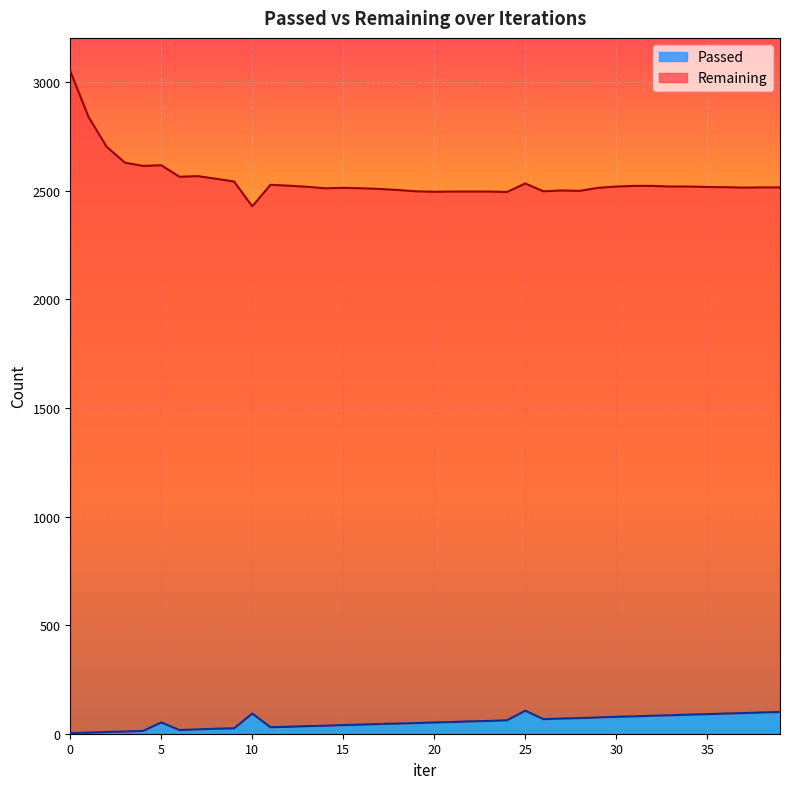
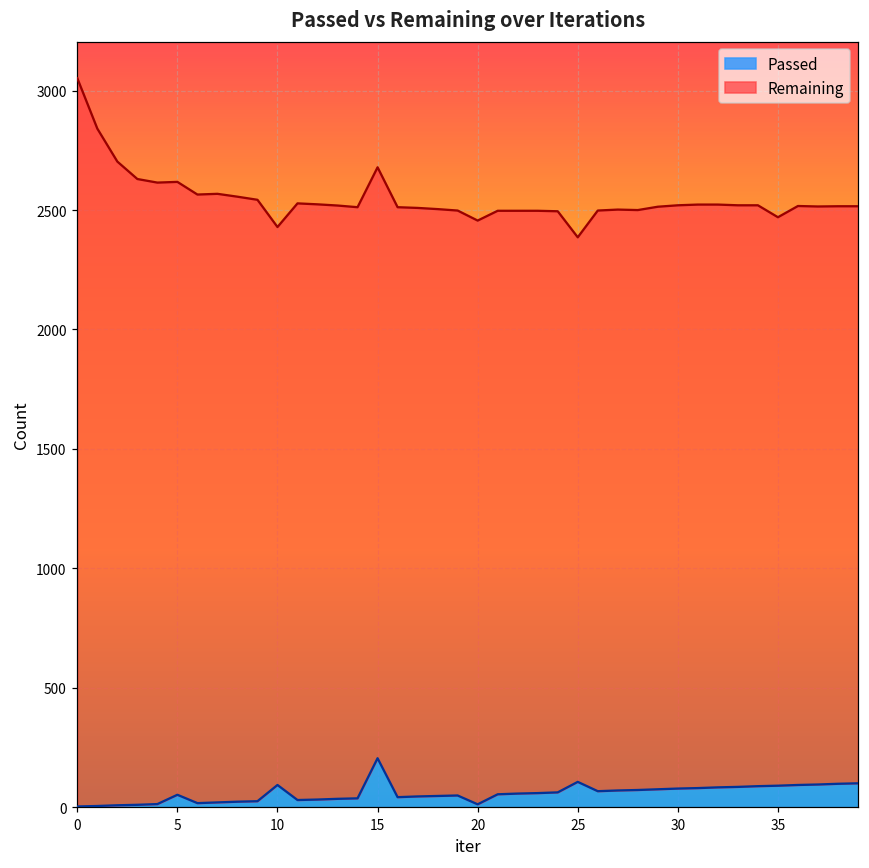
Passed, 15: 40 -> 210
Passed, 20: 50 -> 10
Remaining, 25: 2430 -> 2280
Remaining, 35: 2430 -> 2380
